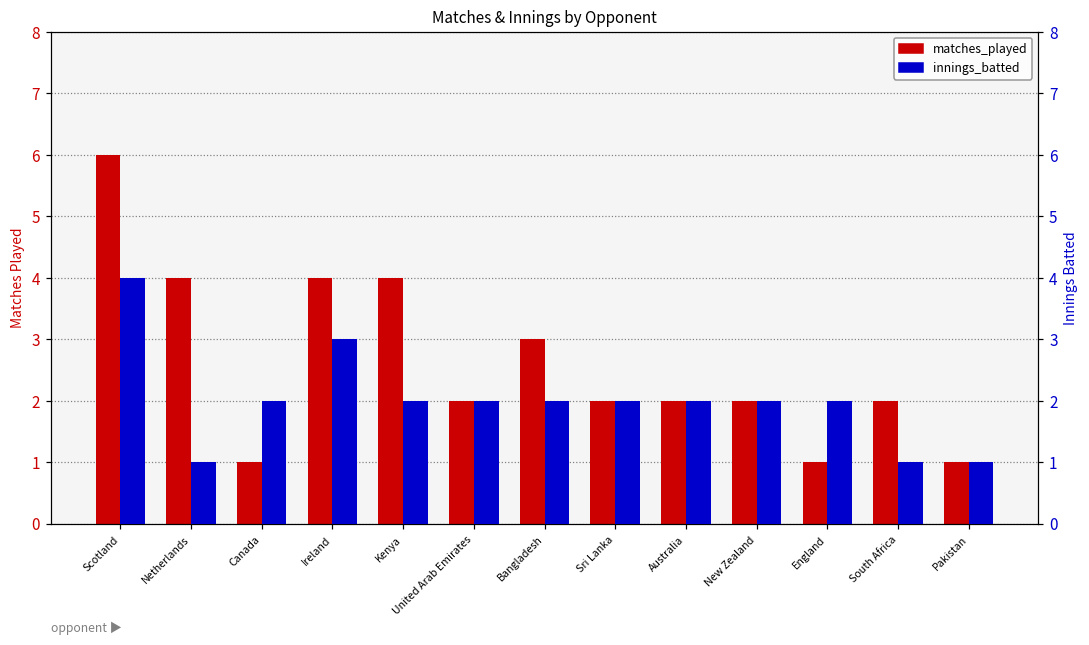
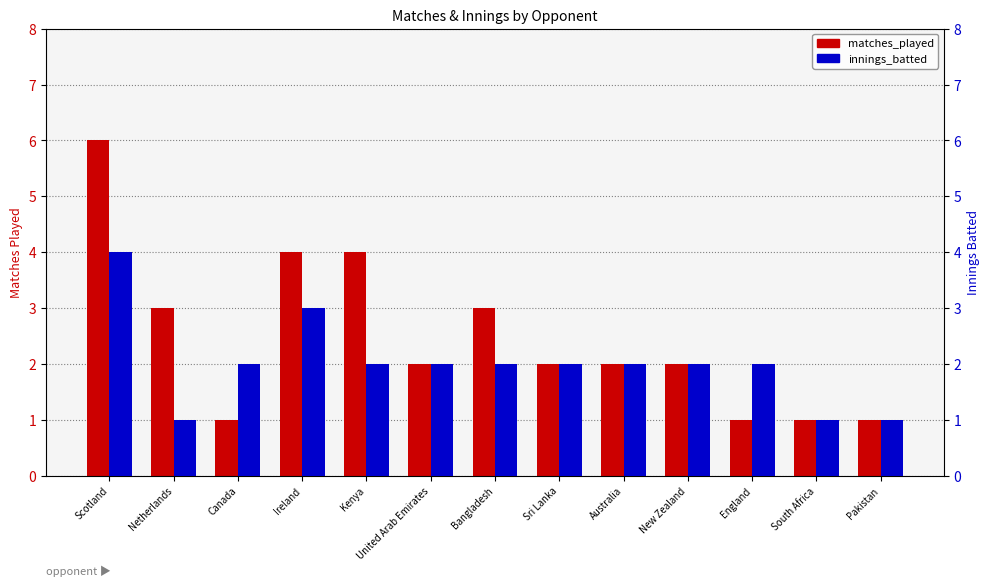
matches_played, Netherlands: 4 -> 3
matches_played, South Africa: 2 -> 1
